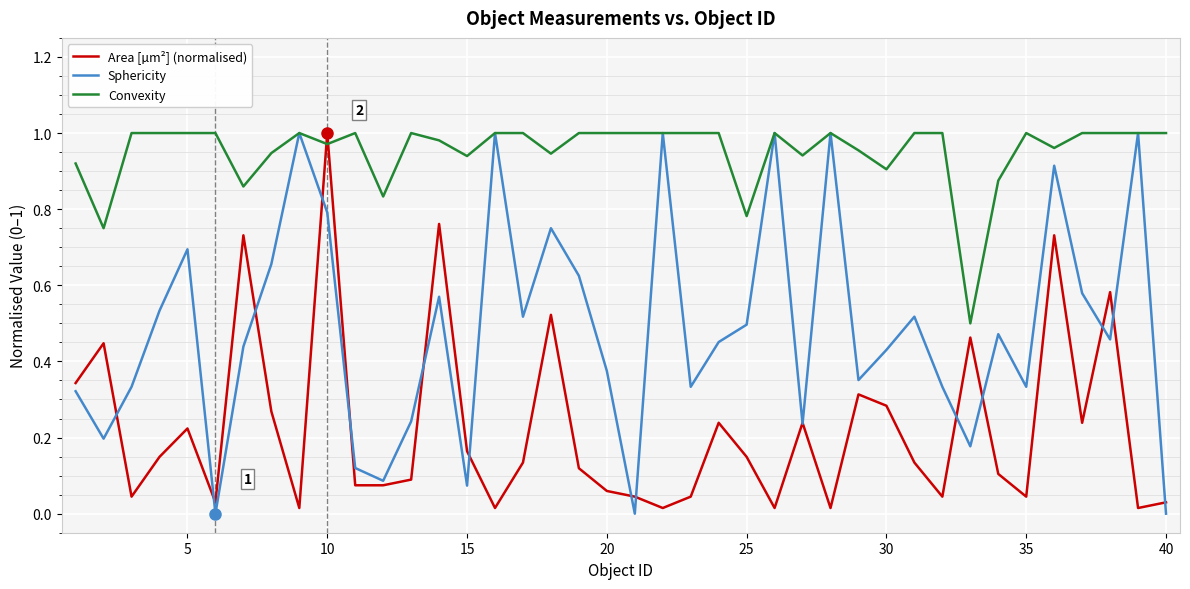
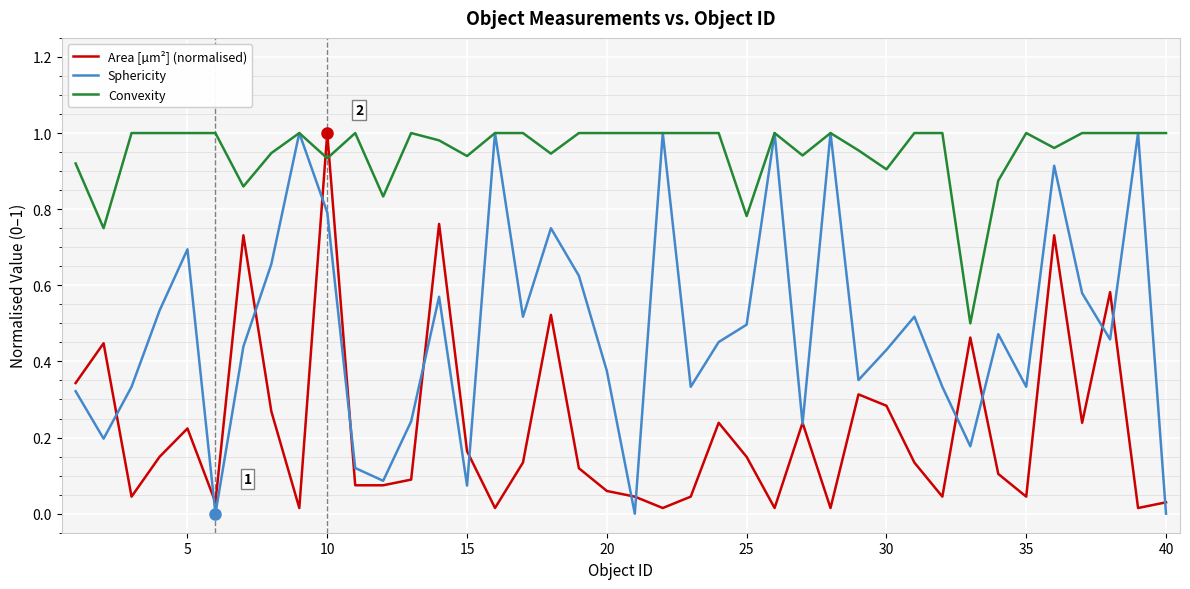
Convexity, 10: 0.97 -> 0.93
